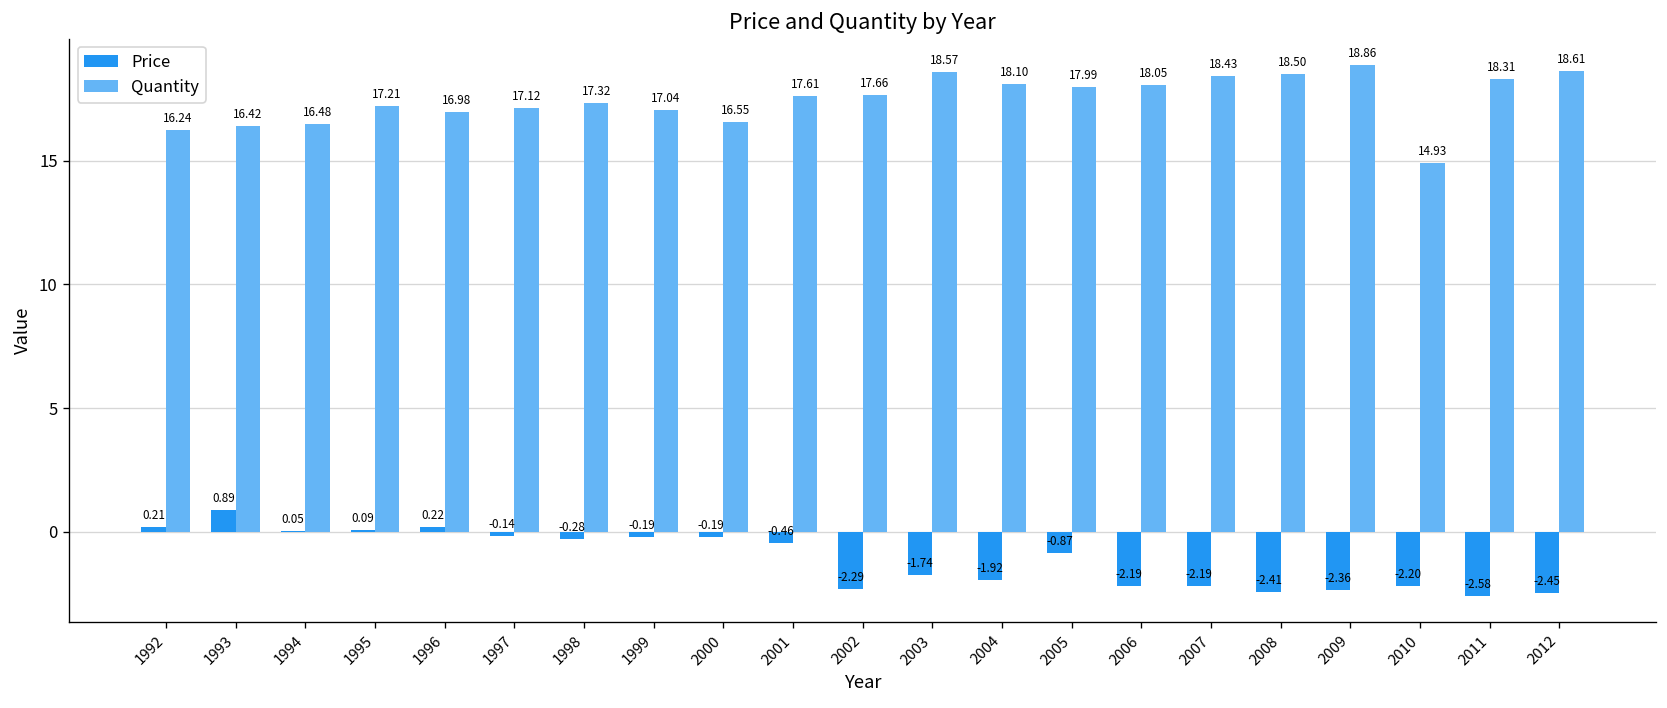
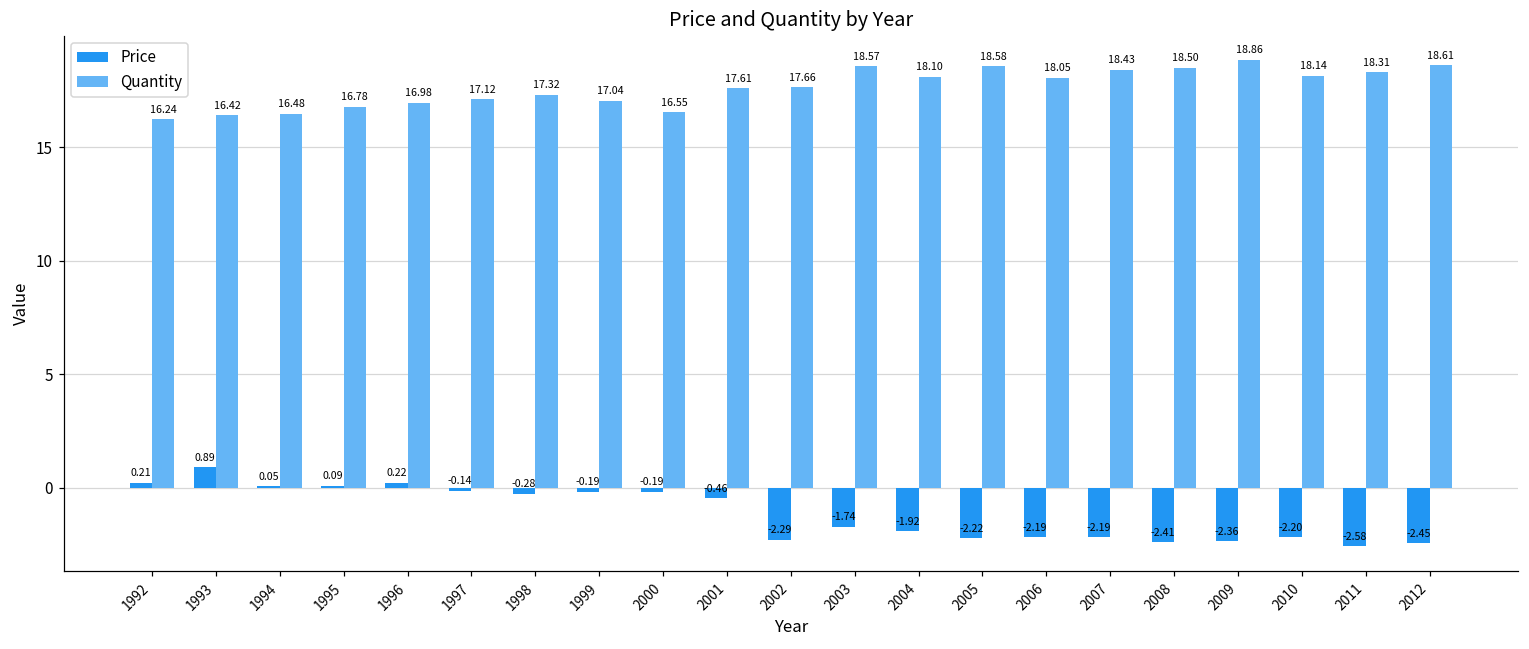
Quantity, 1995: 17.21 -> 16.78
Price, 2005: -0.87 -> -2.22
Quantity, 2005: 17.99 -> 18.58
Quantity, 2010: 14.93 -> 18.14
